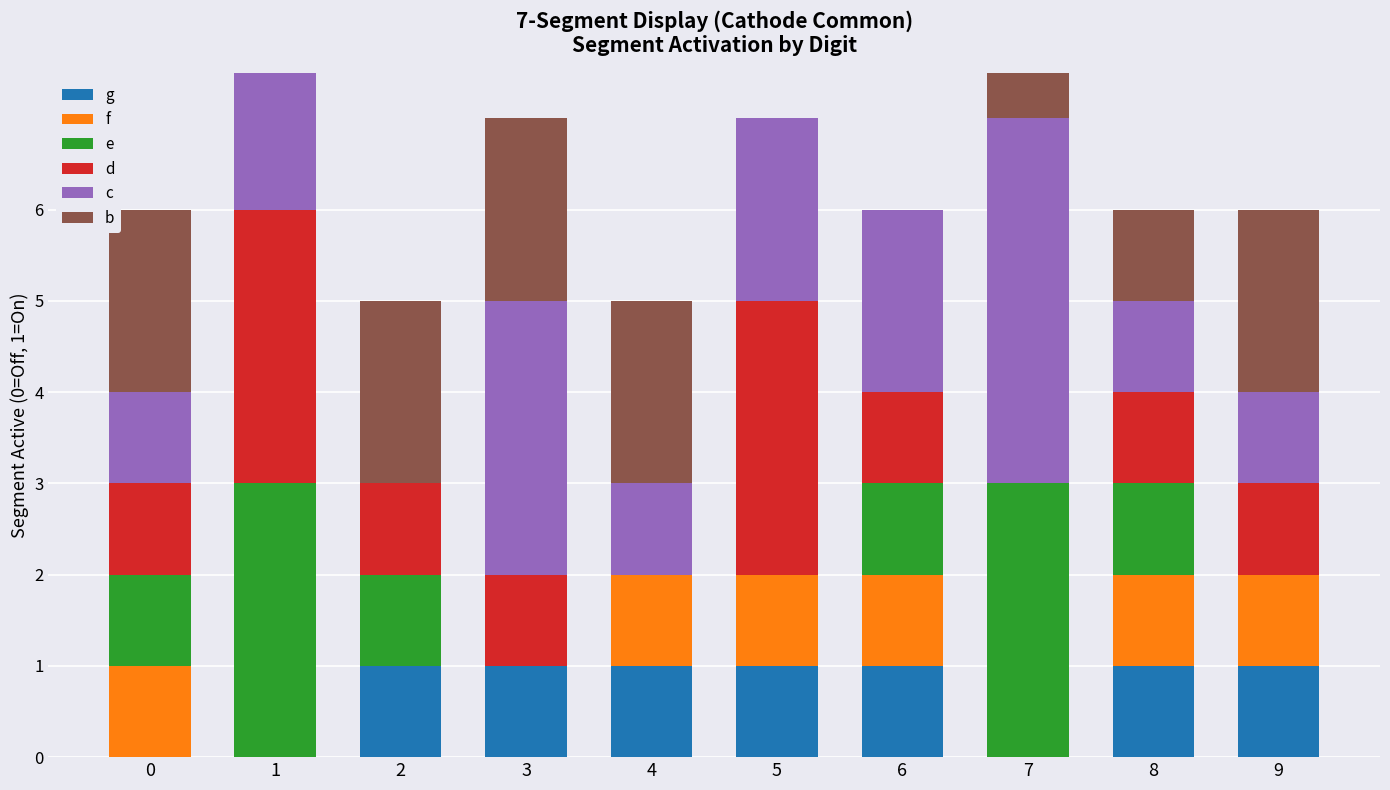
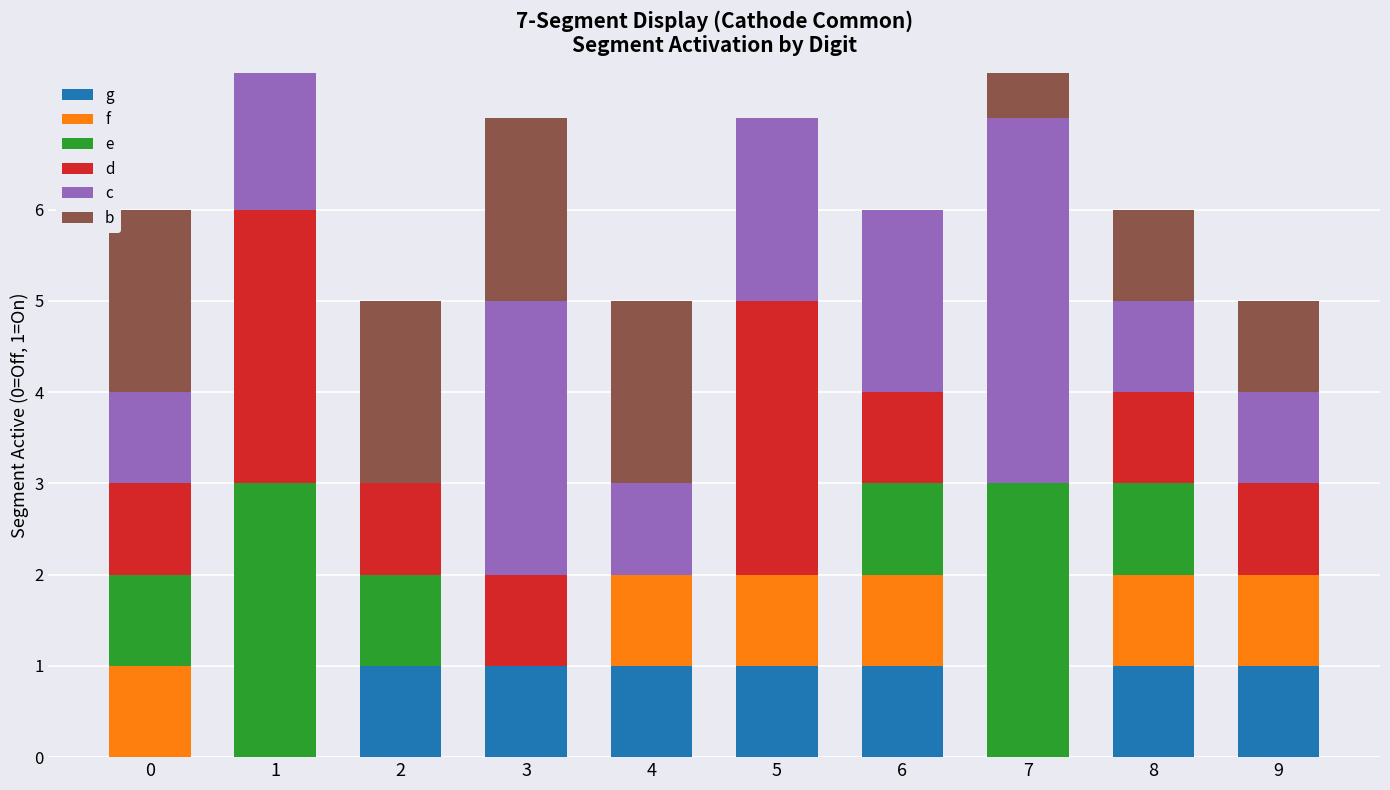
b, 9: 2 -> 1
